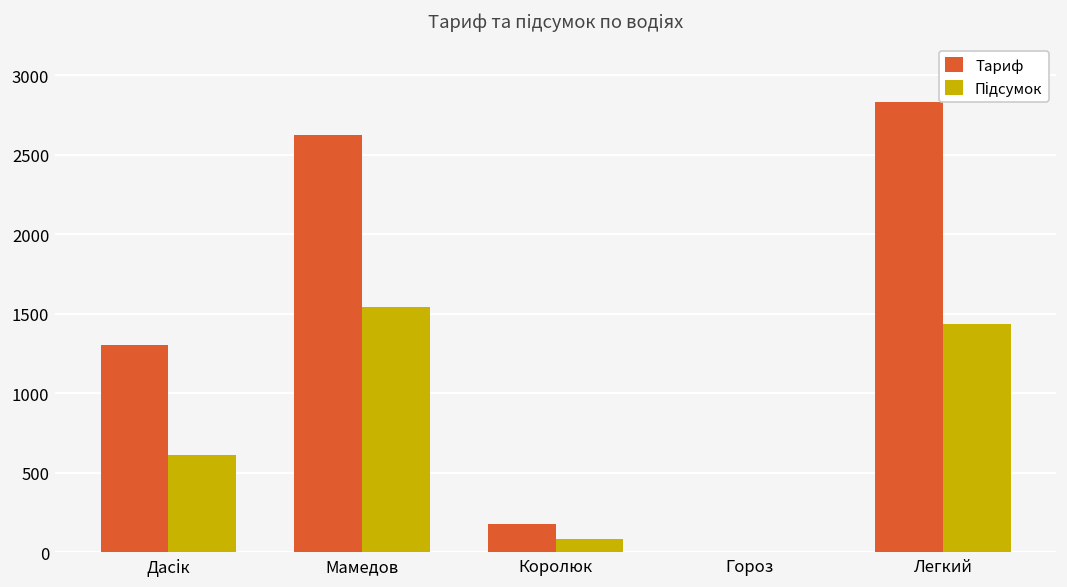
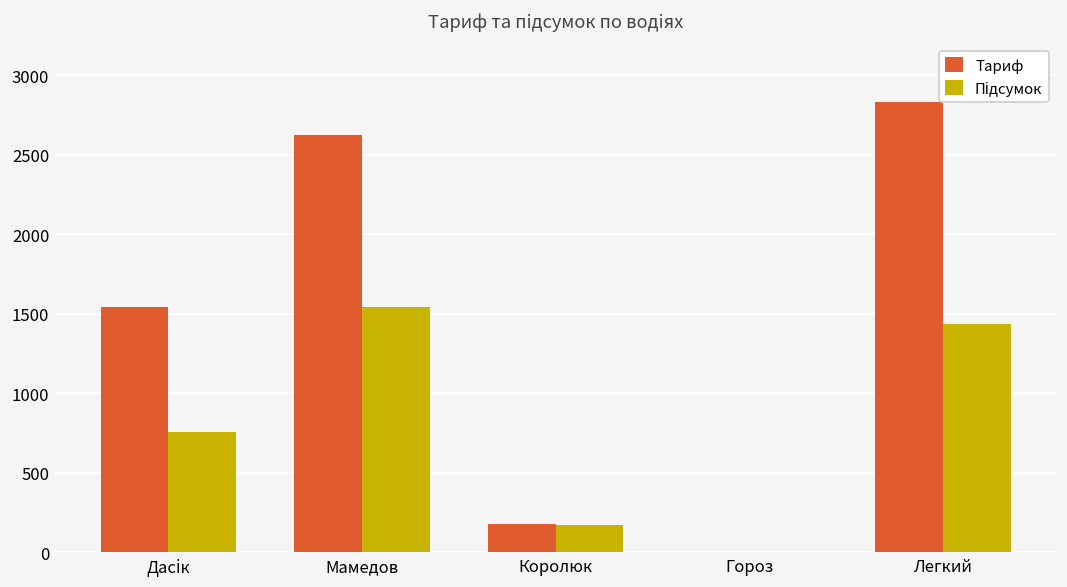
Тариф, Дасік: 1300 -> 1540
Підсумок, Дасік: 610 -> 750
Підсумок, Королюк: 80 -> 170
